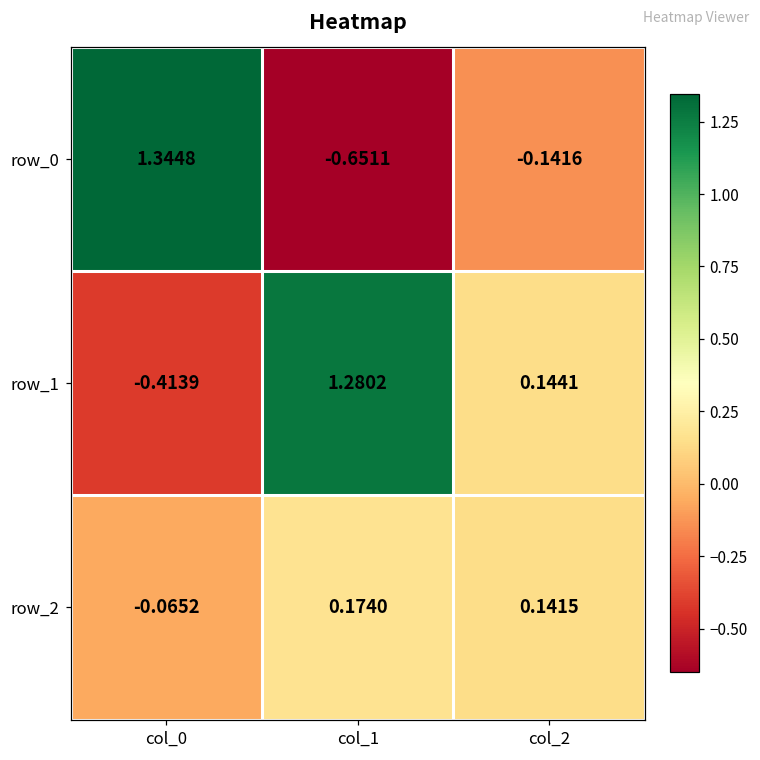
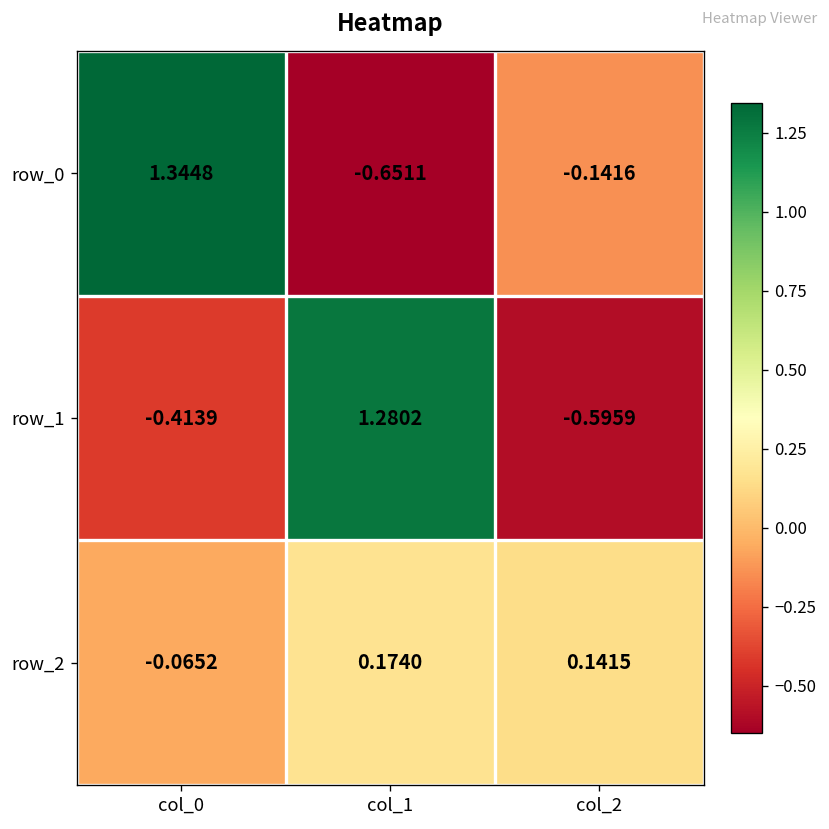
row_1, col_2: 0.1441 -> -0.5959
